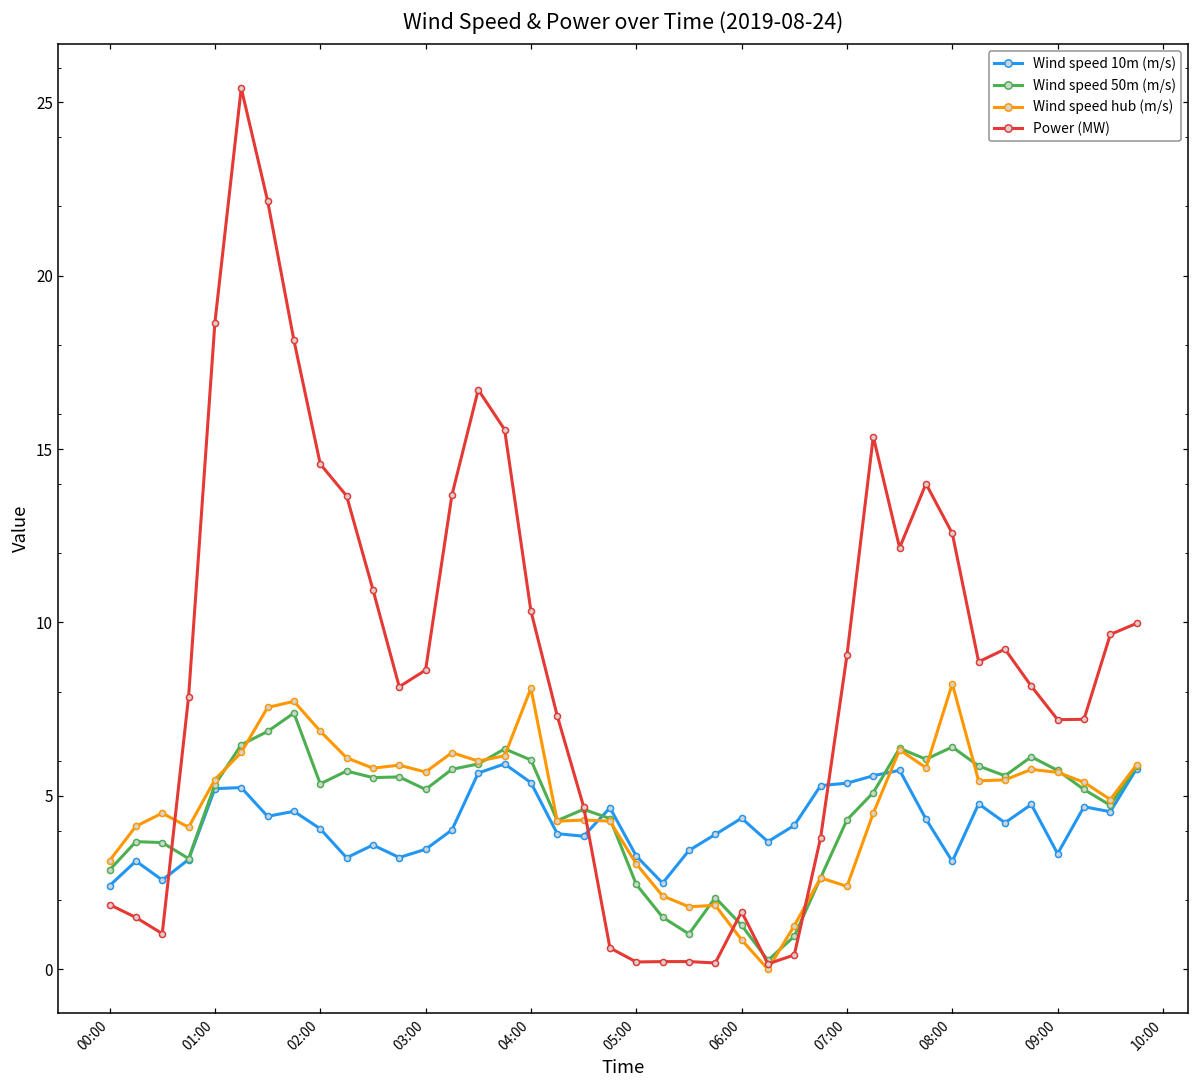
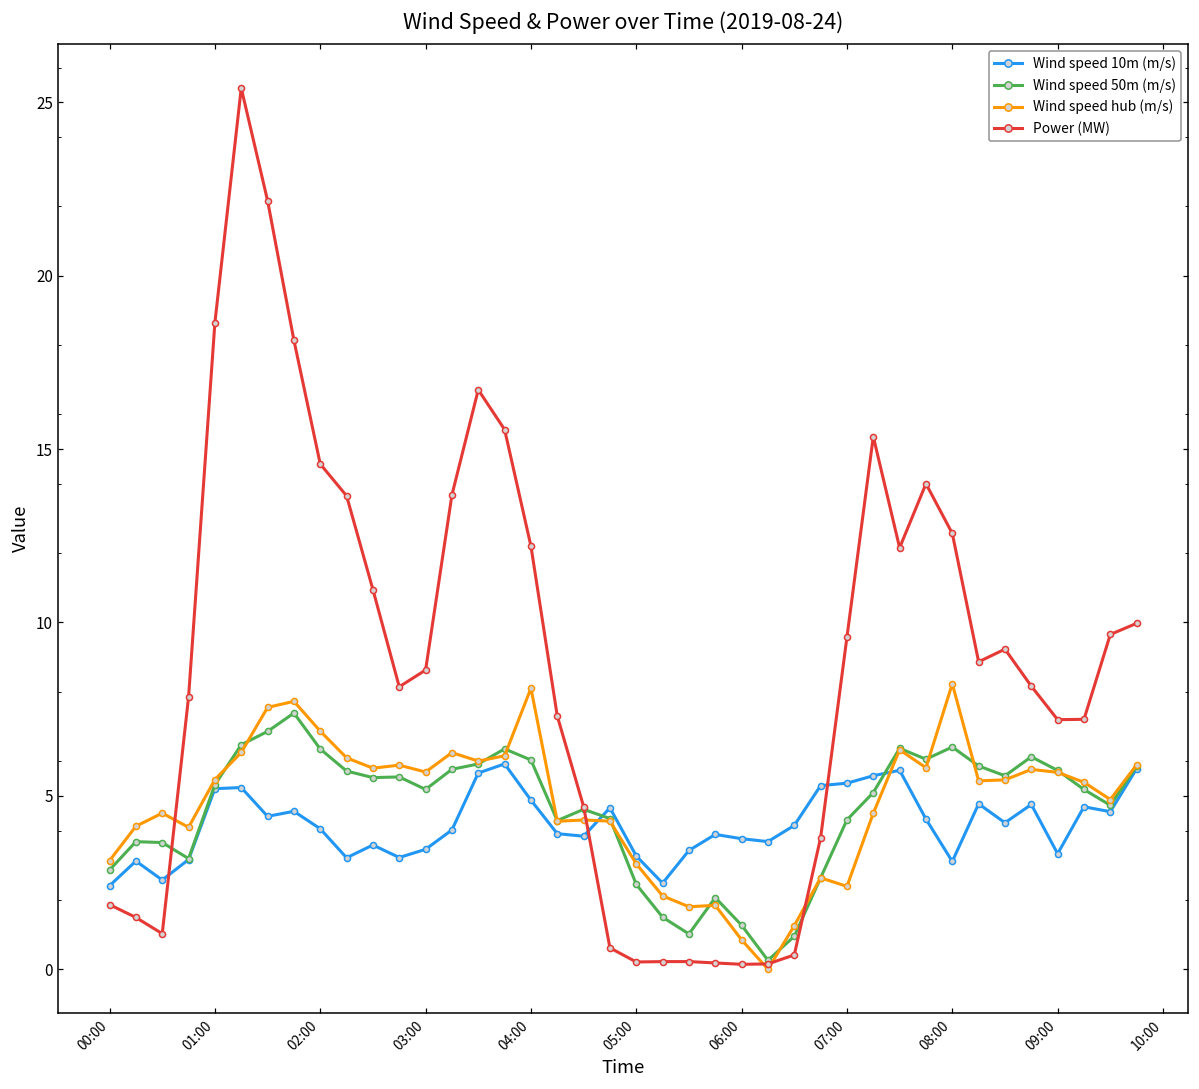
Wind speed 50m (m/s), 02:00: 5.3 -> 6.4
Wind speed 10m (m/s), 04:00: 5.4 -> 4.9
Power (MW), 04:00: 10.3 -> 12.2
Wind speed 10m (m/s), 06:00: 4.4 -> 3.8
Power (MW), 06:00: 1.7 -> 0.1
Power (MW), 07:00: 9.1 -> 9.6
